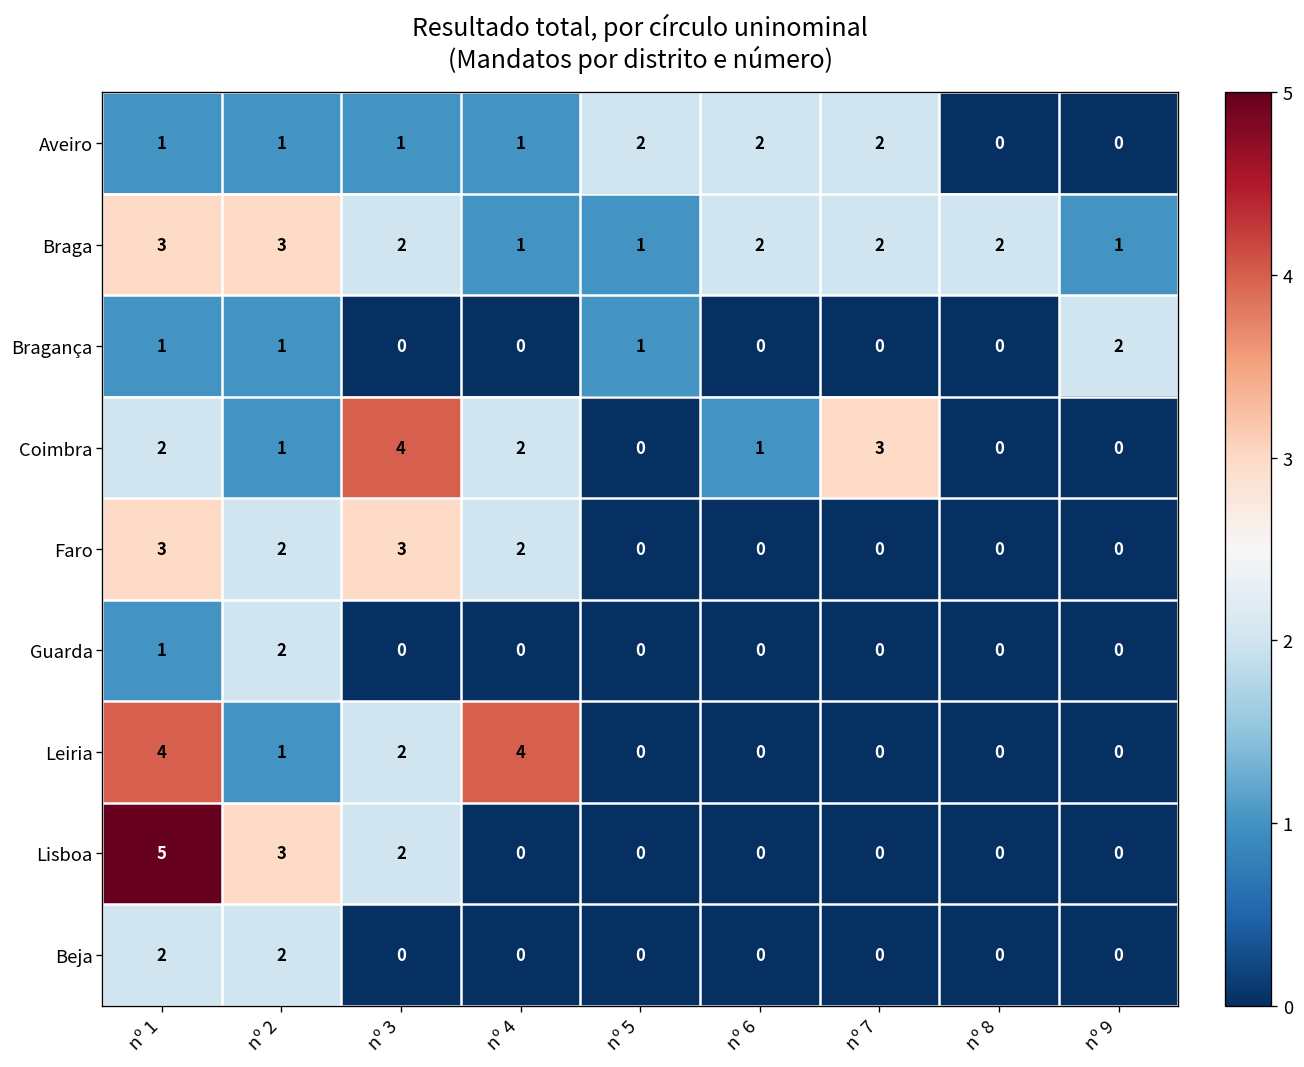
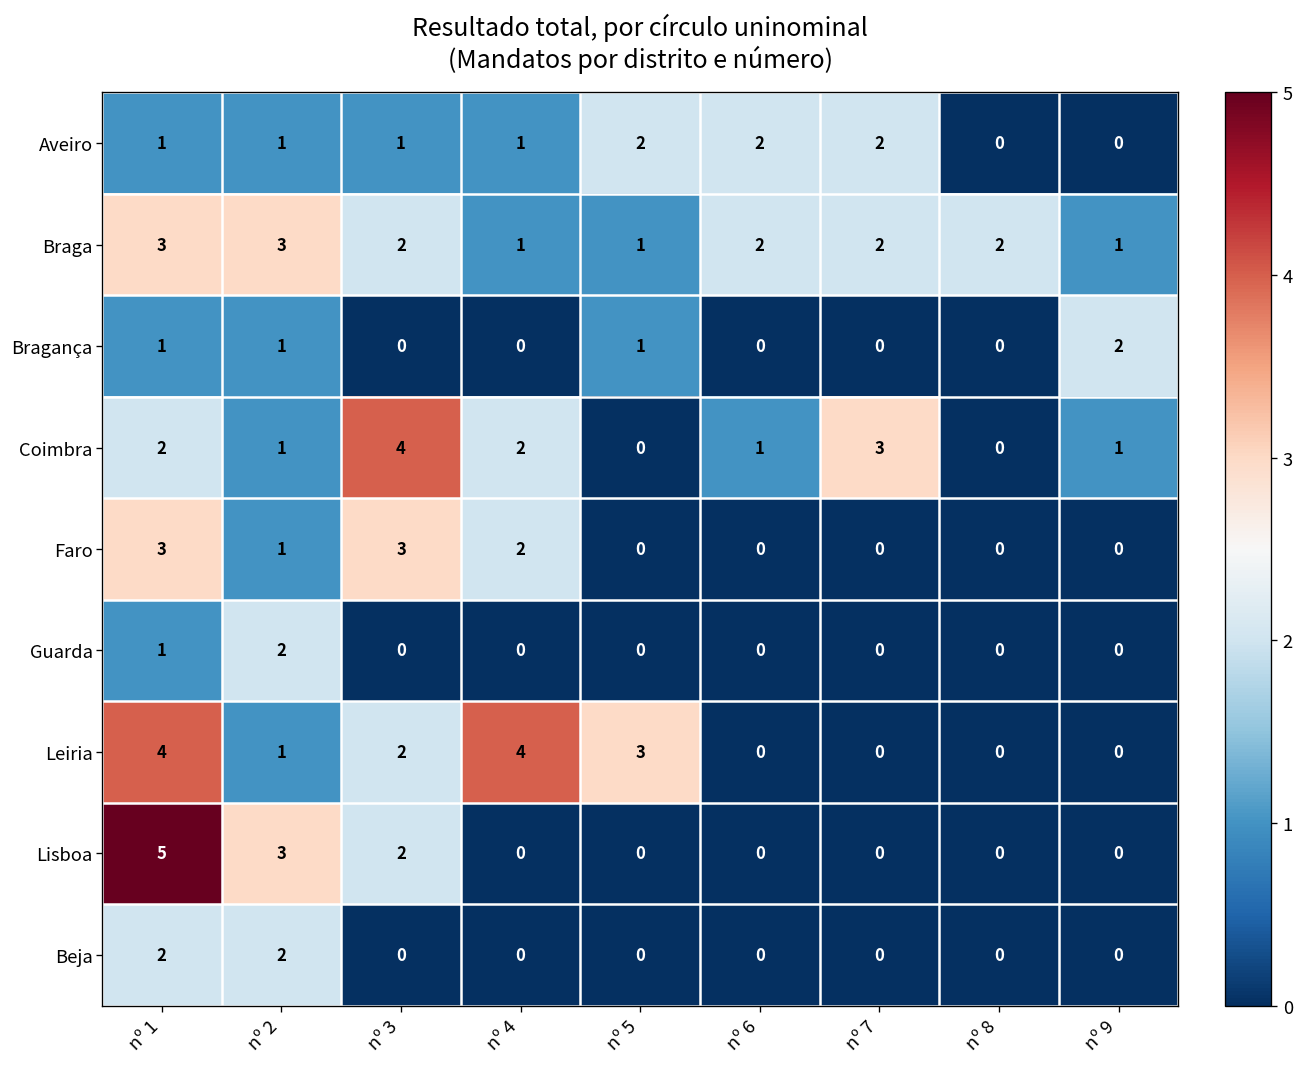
Coimbra, nº 9: 0 -> 1
Faro, nº 2: 2 -> 1
Leiria, nº 5: 0 -> 3
